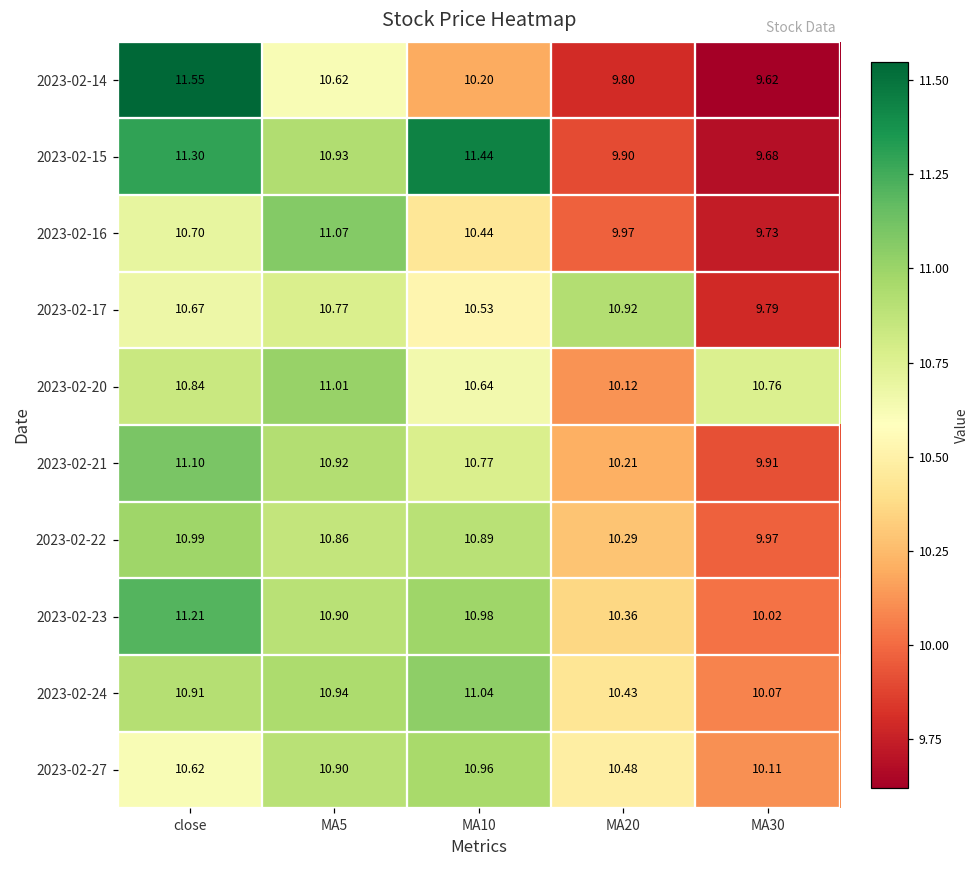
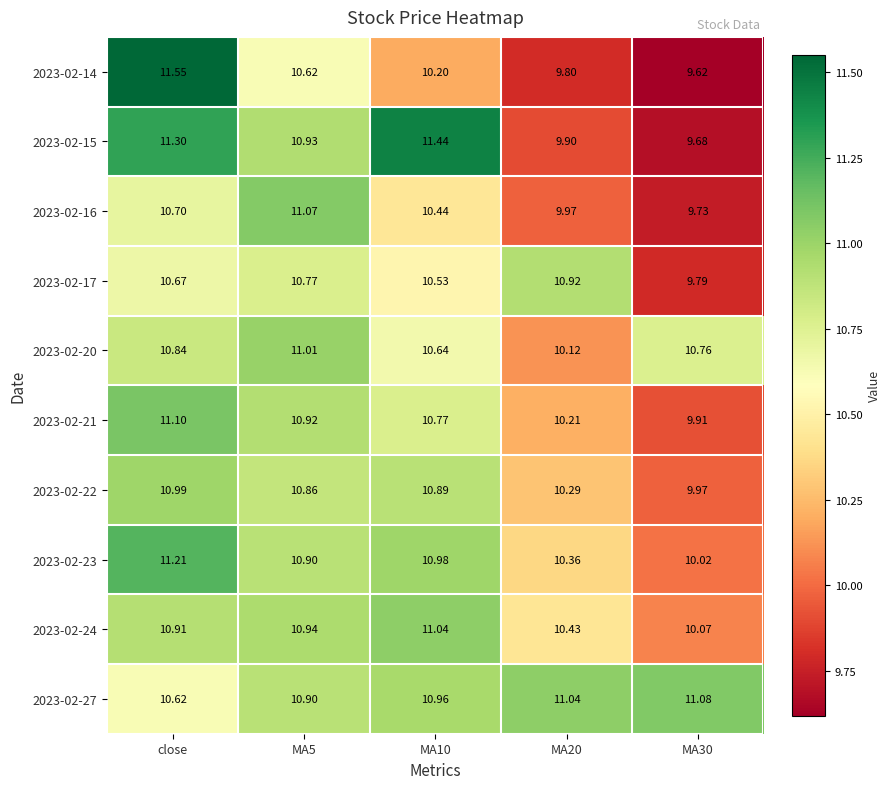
2023-02-27, MA20: 10.48 -> 11.04
2023-02-27, MA30: 10.11 -> 11.08
